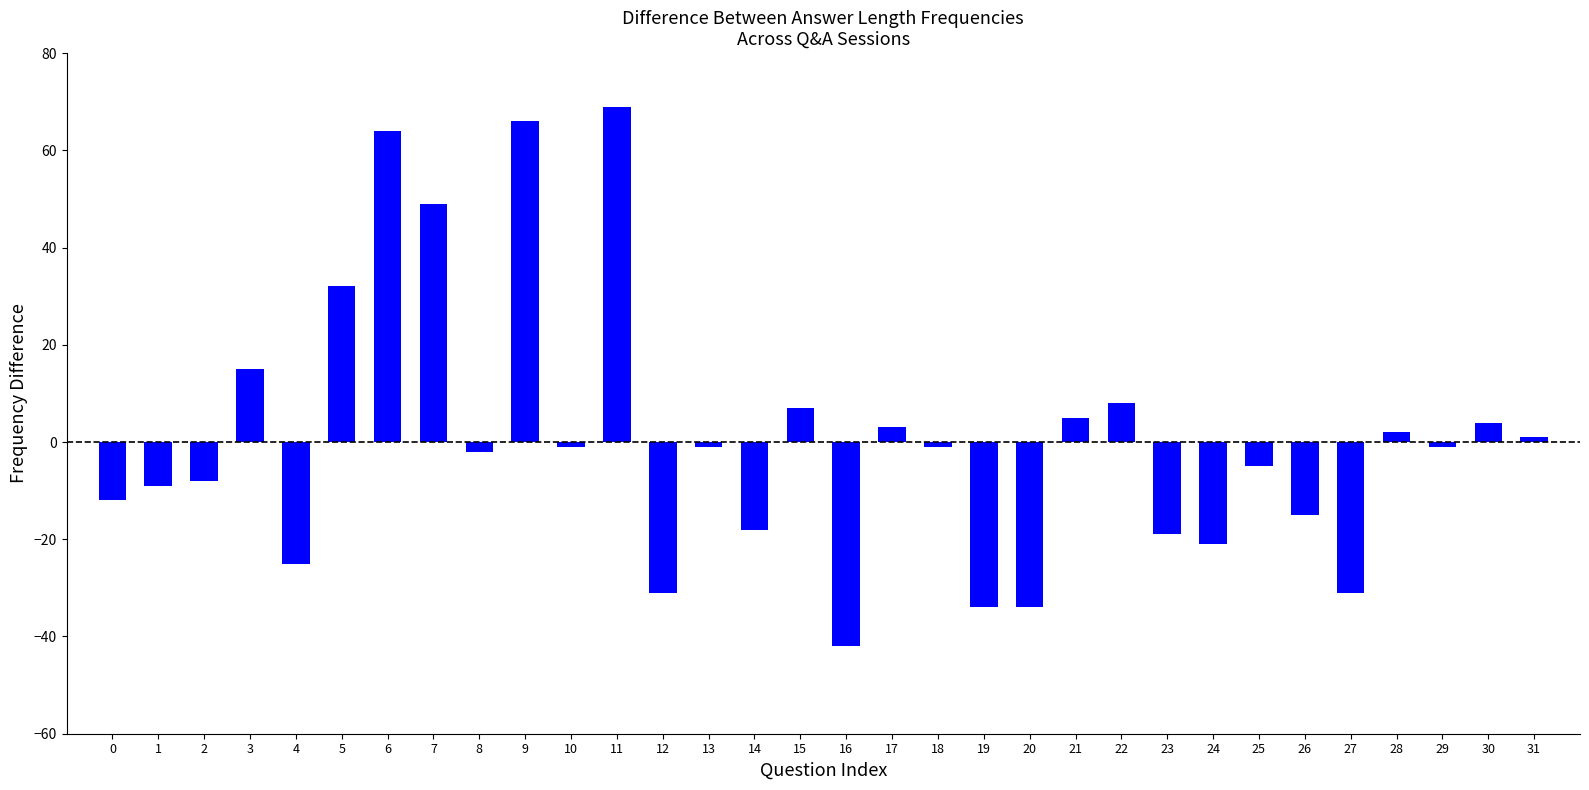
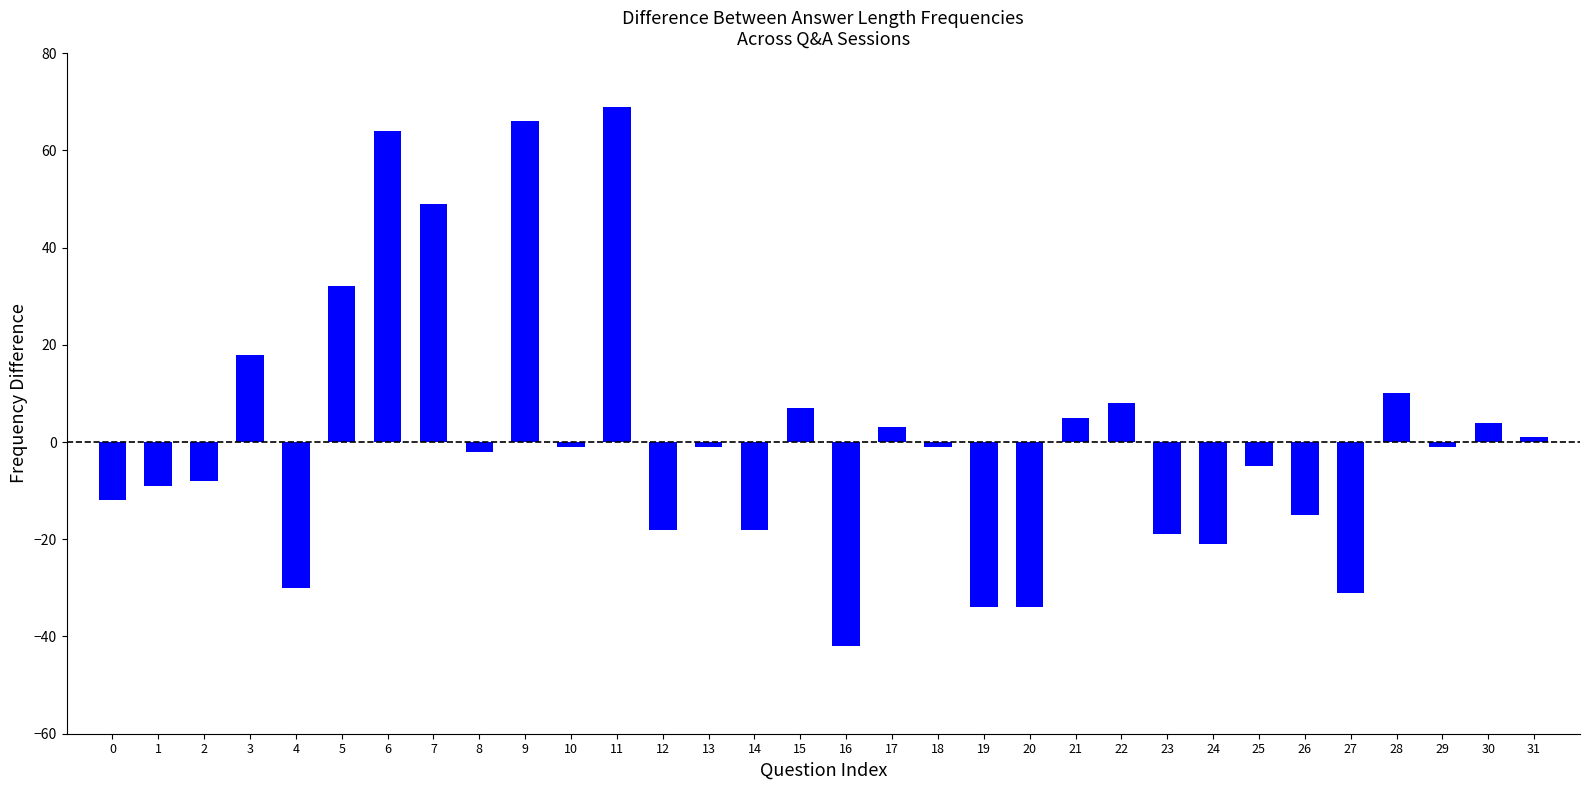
3: 15 -> 18
4: -25 -> -30
12: -31 -> -18
28: 2 -> 10
